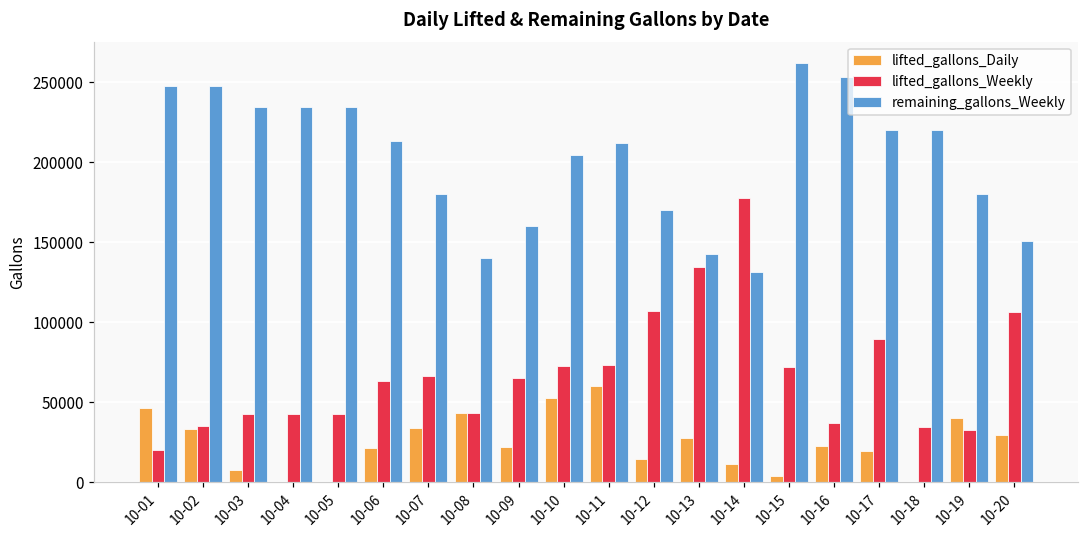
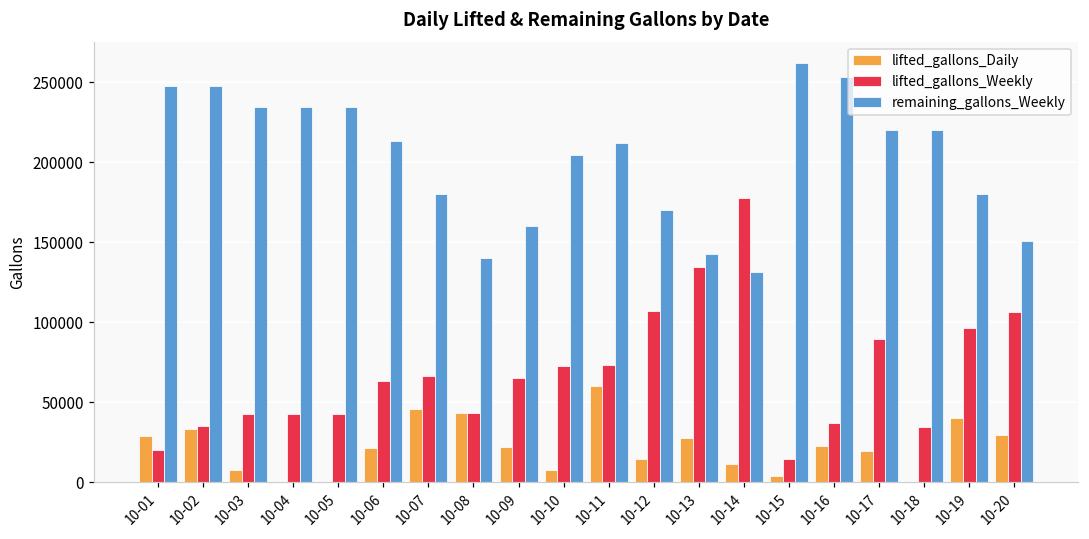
lifted_gallons_Daily, 10-01: 46000 -> 29000
lifted_gallons_Daily, 10-07: 34000 -> 46000
lifted_gallons_Daily, 10-10: 53000 -> 8000
lifted_gallons_Weekly, 10-15: 72000 -> 15000
lifted_gallons_Weekly, 10-19: 33000 -> 96000
